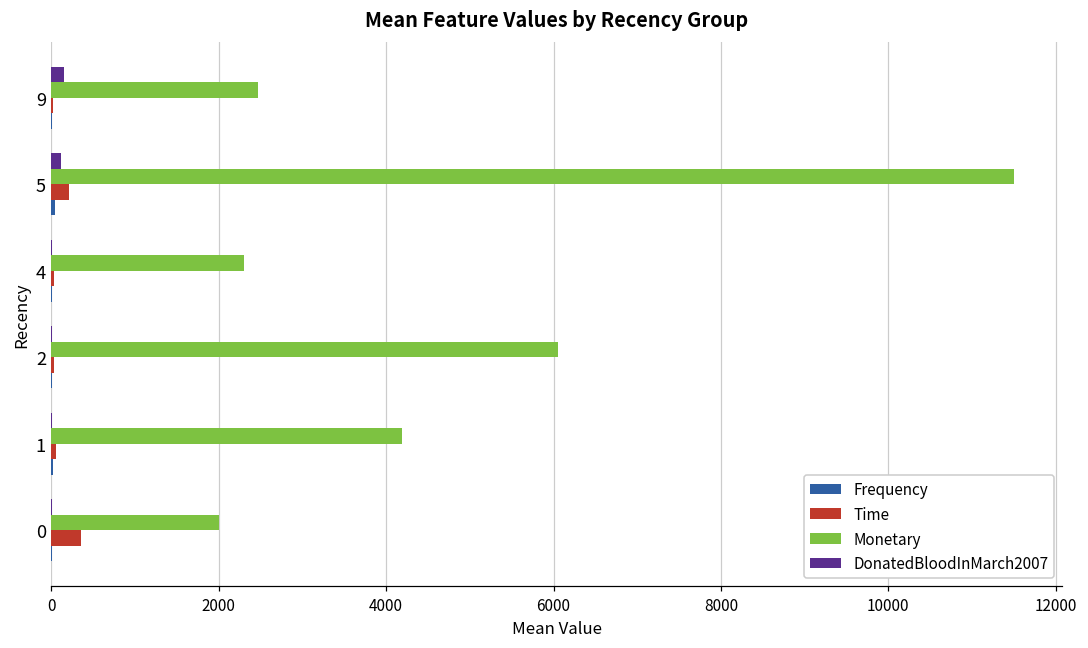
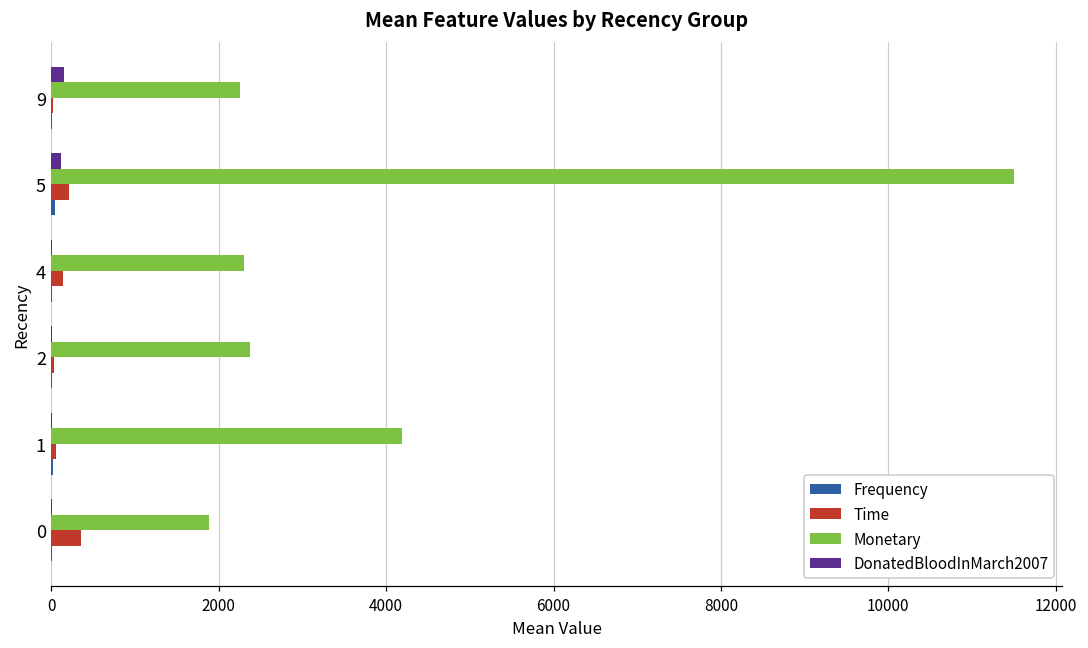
Monetary, 9: 2500 -> 2300
Time, 4: 0 -> 100
Monetary, 2: 6100 -> 2400
Monetary, 0: 2000 -> 1900
